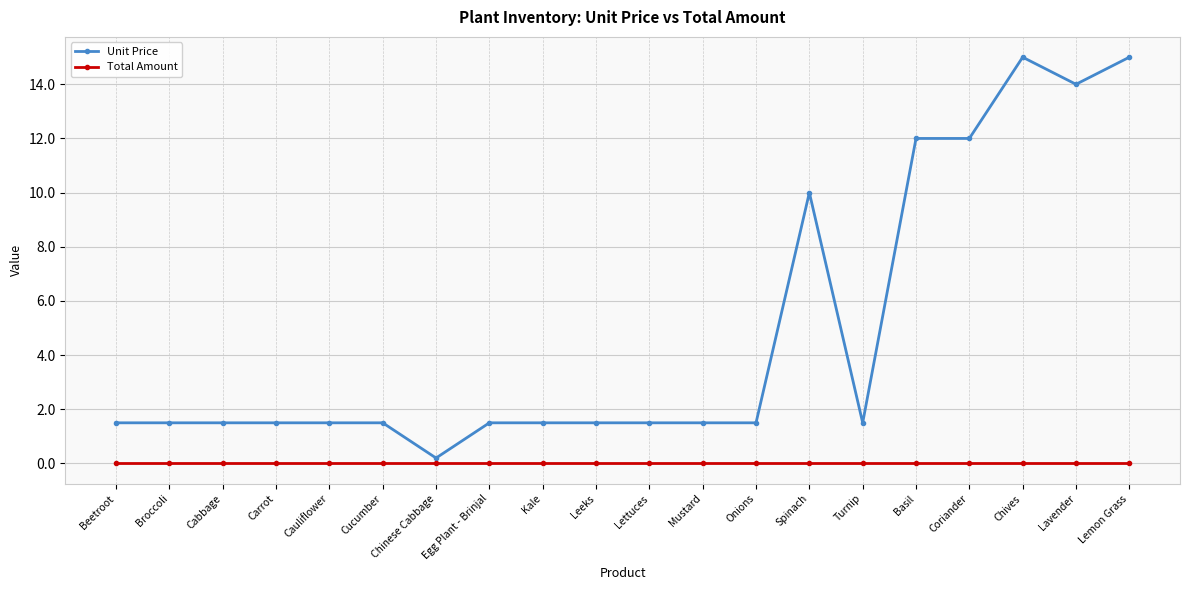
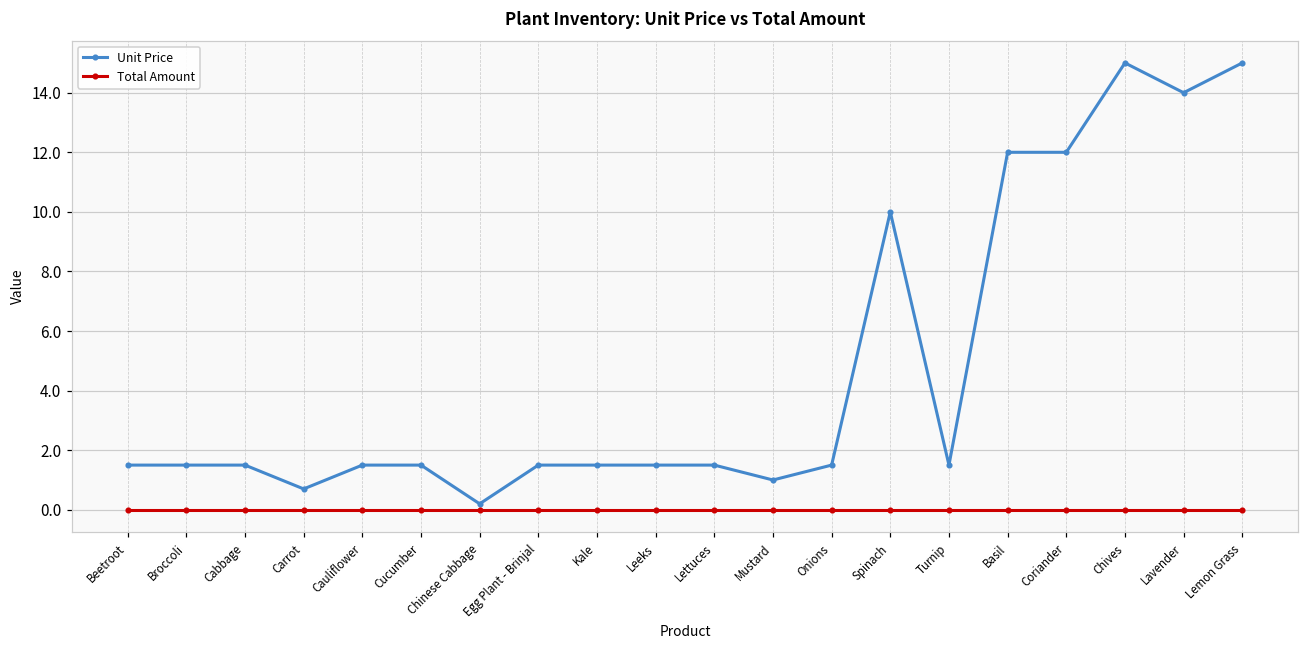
Unit Price, Carrot: 1.5 -> 0.7
Unit Price, Mustard: 1.5 -> 1.0
